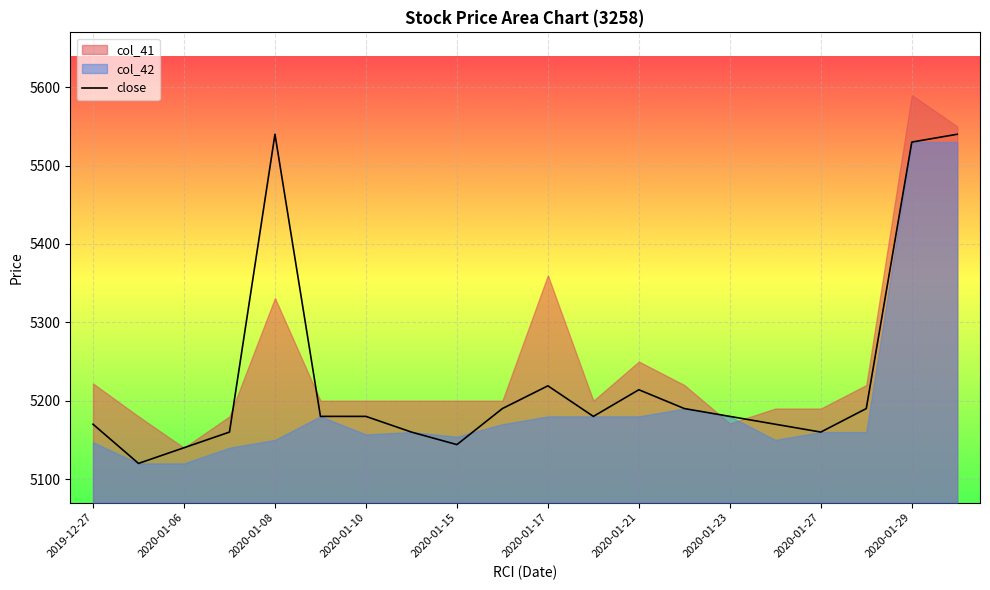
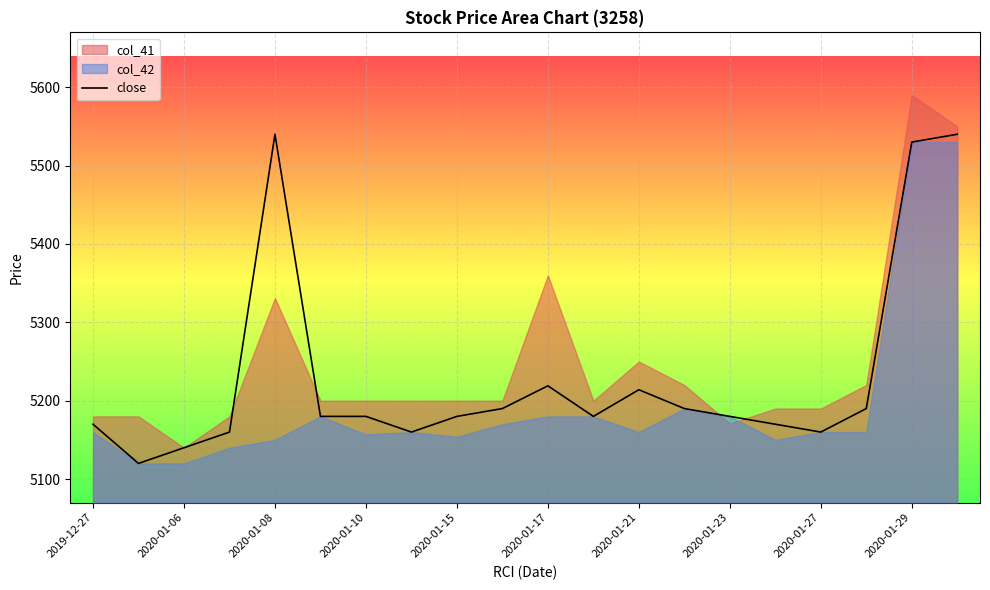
col_41, 2019-12-27: 5220 -> 5180
col_42, 2019-12-27: 5150 -> 5160
close, 2020-01-15: 5140 -> 5180
col_42, 2020-01-21: 5180 -> 5160
